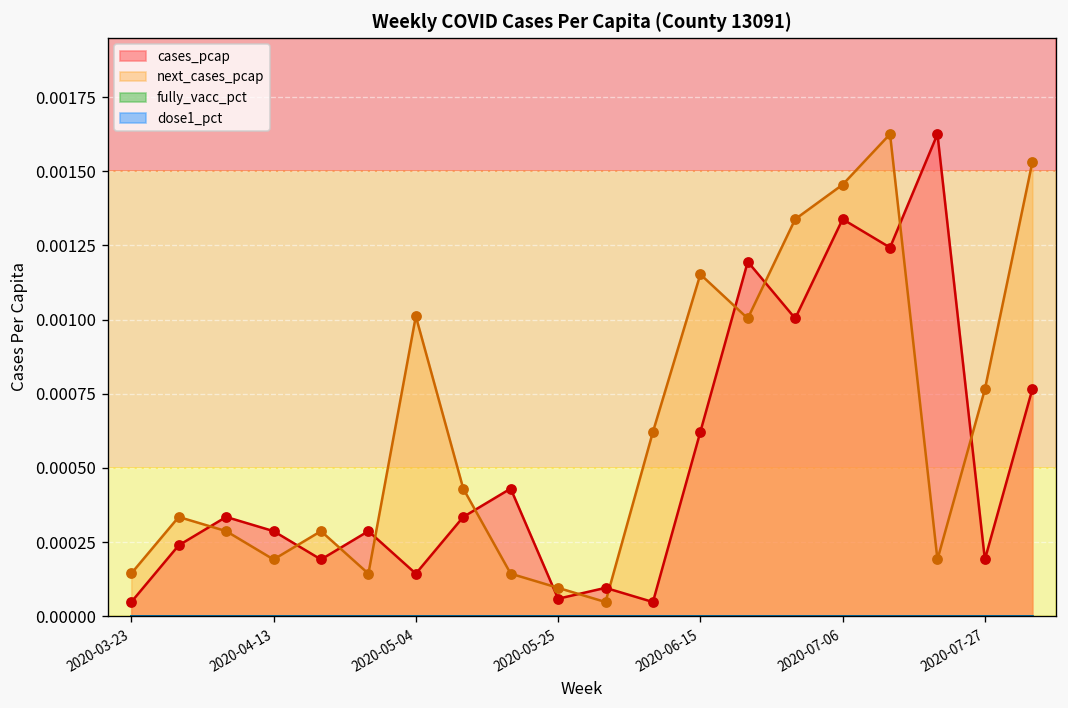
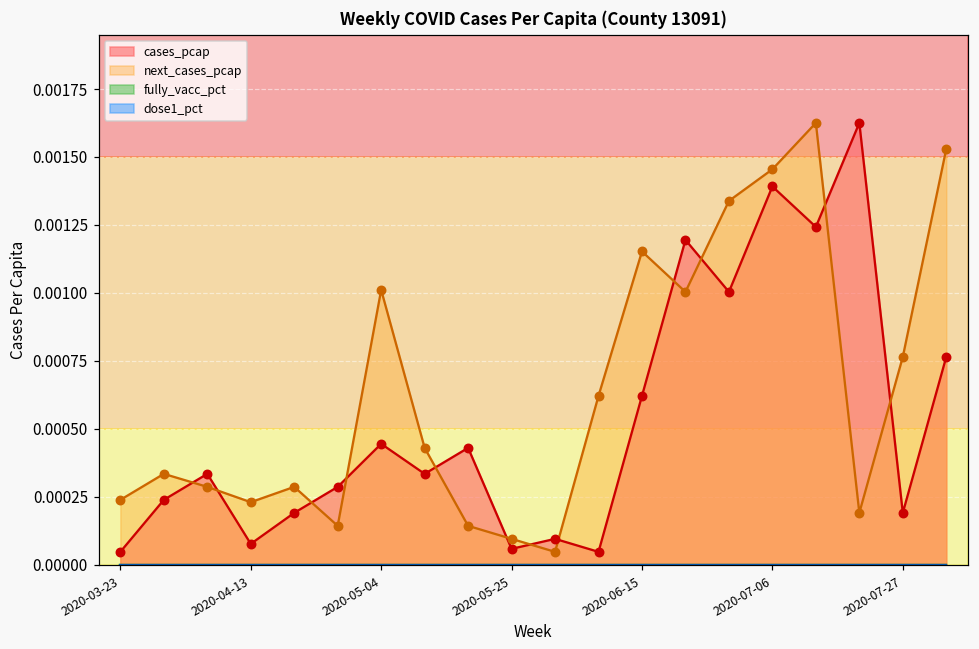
next_cases_pcap, 2020-03-23: 0.00014 -> 0.00024
cases_pcap, 2020-04-13: 0.00029 -> 0.00008
next_cases_pcap, 2020-04-13: 0.00019 -> 0.00023
cases_pcap, 2020-05-04: 0.00014 -> 0.00045
cases_pcap, 2020-07-06: 0.00134 -> 0.00139
